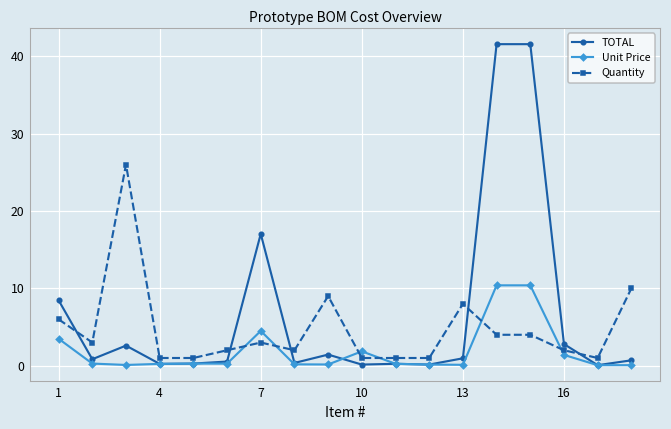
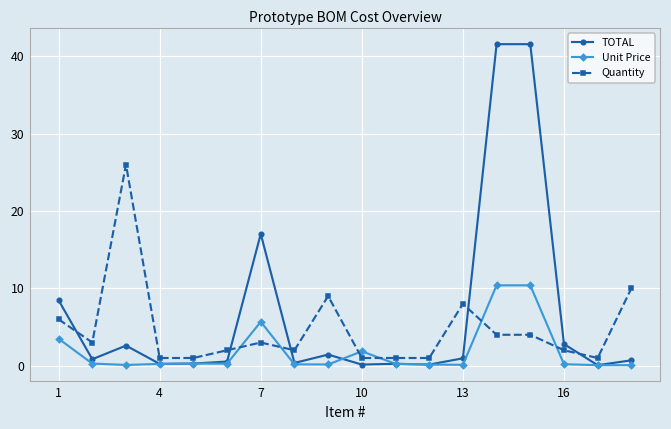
Unit Price, 7: 5 -> 6
Unit Price, 16: 1 -> 0
